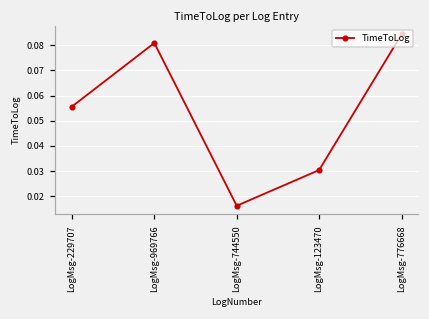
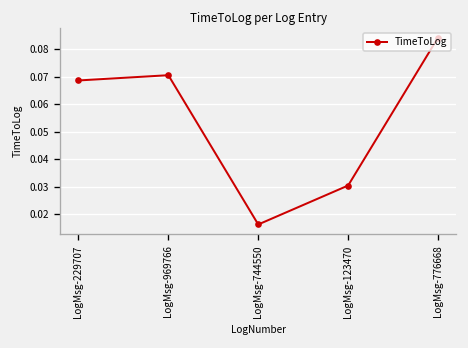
LogMsg-229707: 0.056 -> 0.069
LogMsg-969766: 0.081 -> 0.071
